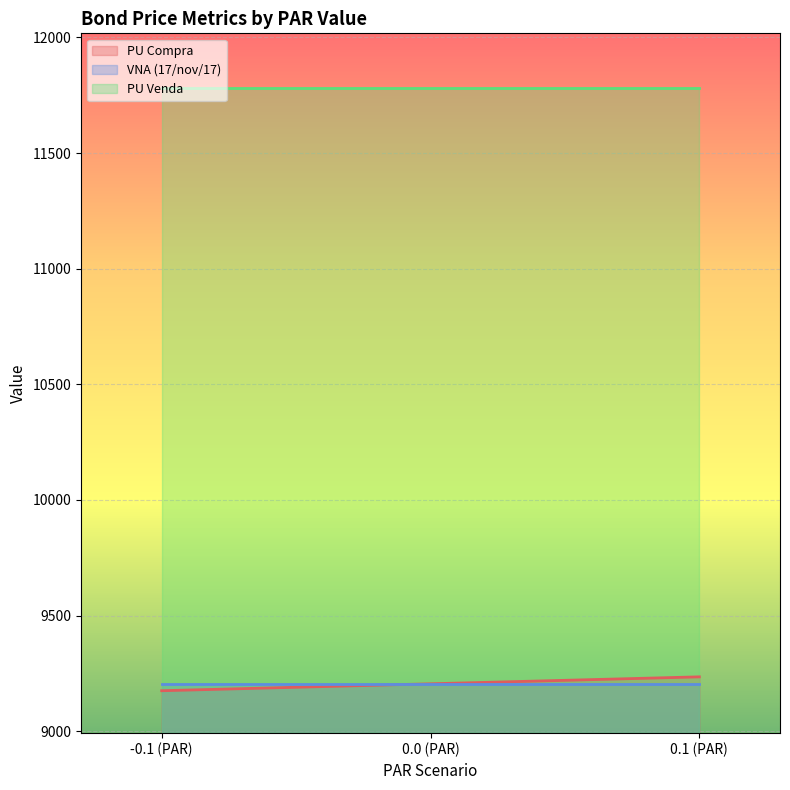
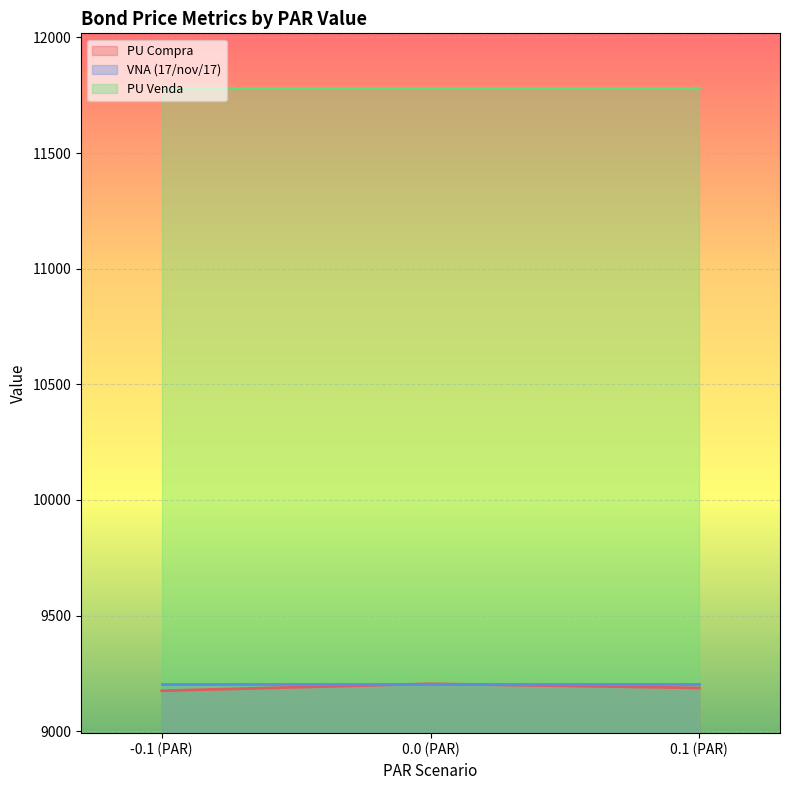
PU Compra, 0.1 (PAR): 9230 -> 9190
